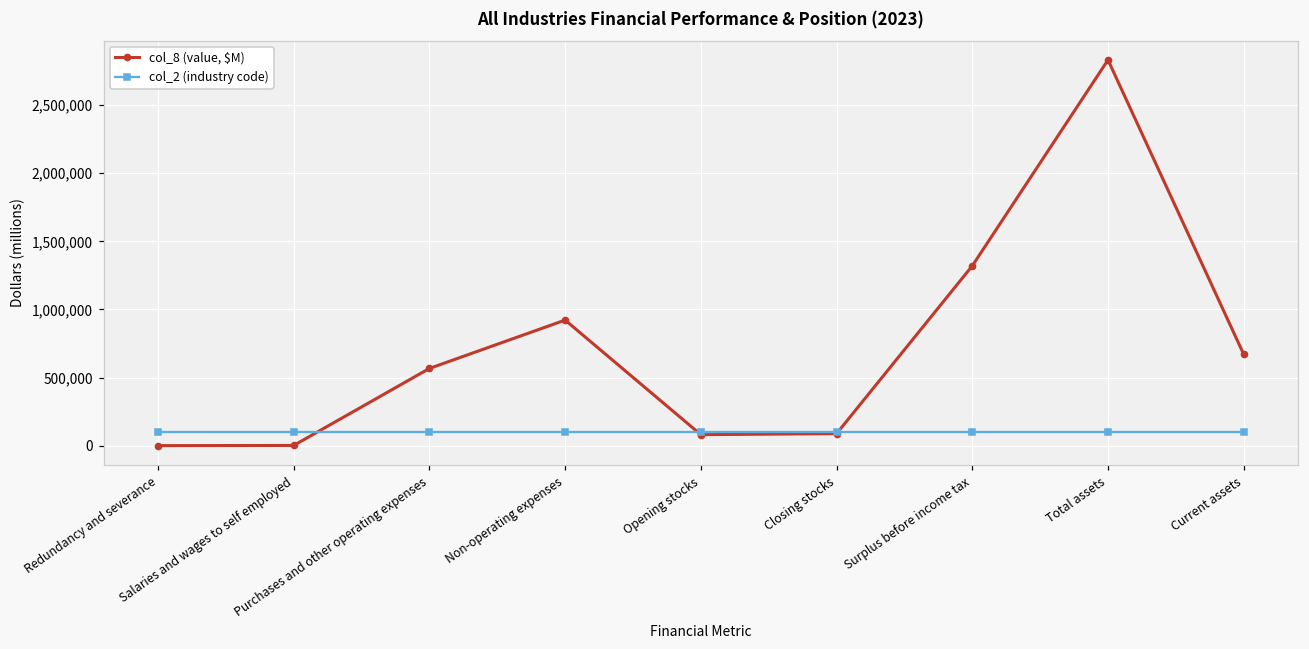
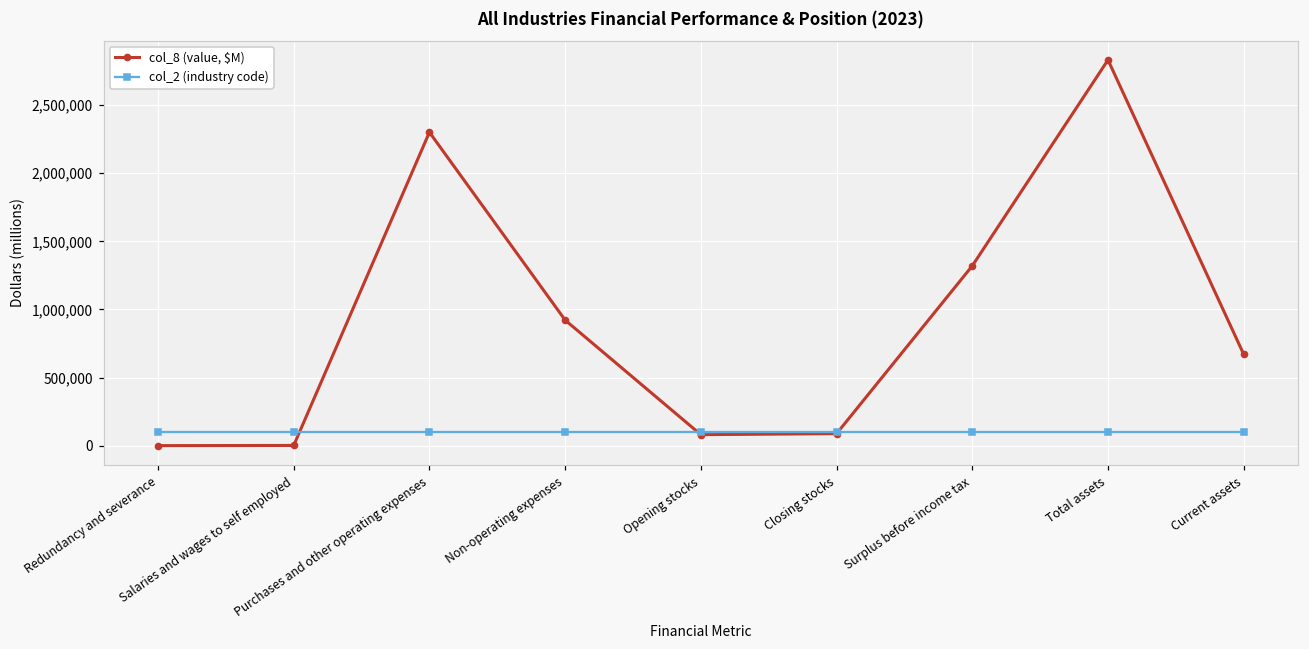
col_8 (value, $M), Purchases and other operating expenses: 570,000 -> 2,300,000
